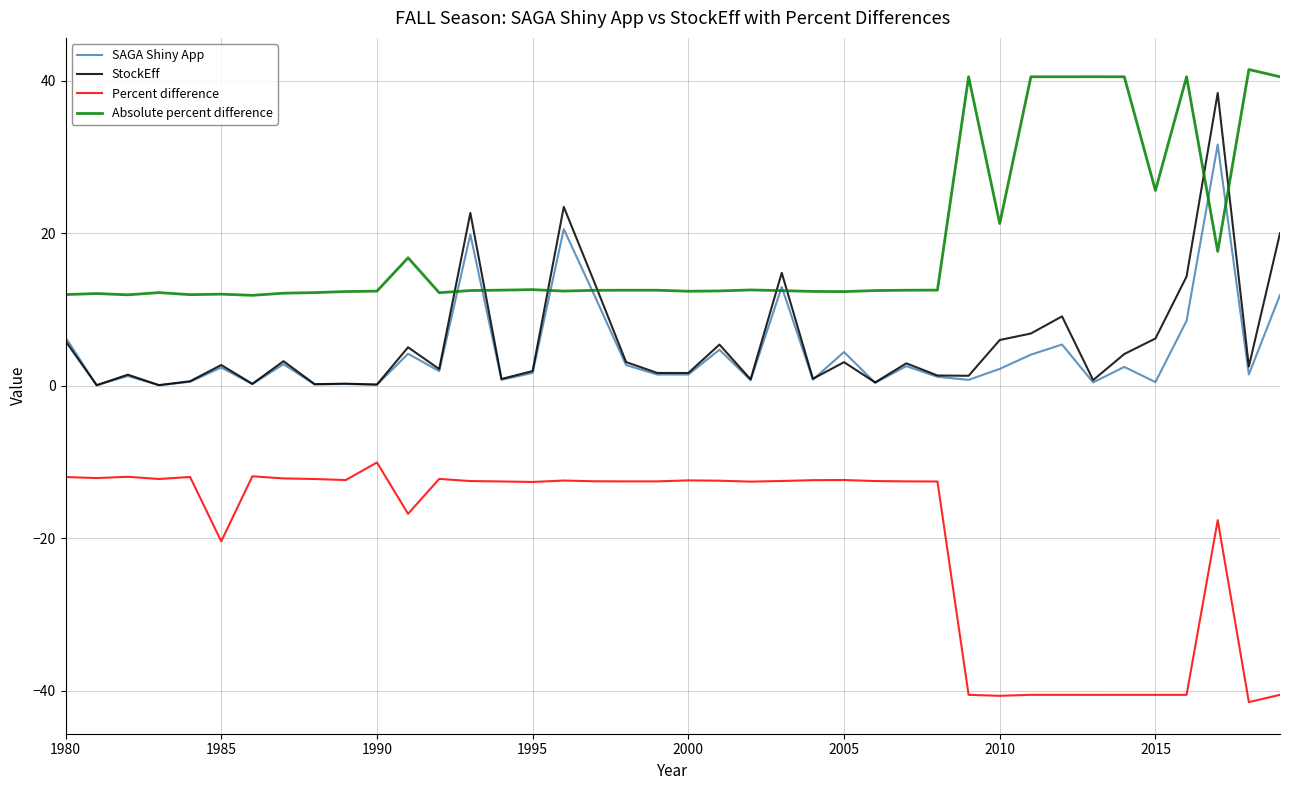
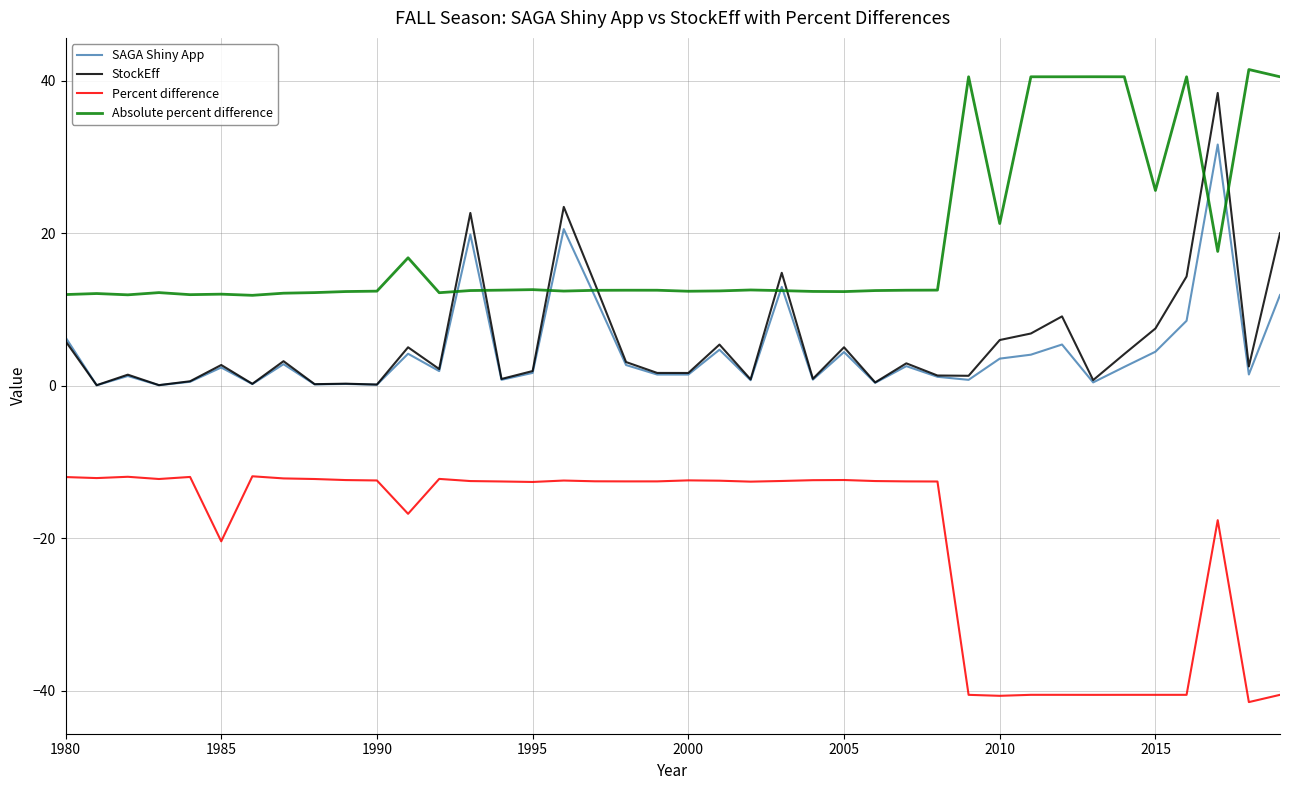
Percent difference, 1990: -10 -> -12
StockEff, 2005: 3 -> 5
SAGA Shiny App, 2010: 2 -> 4
SAGA Shiny App, 2015: 0 -> 4
StockEff, 2015: 6 -> 8
